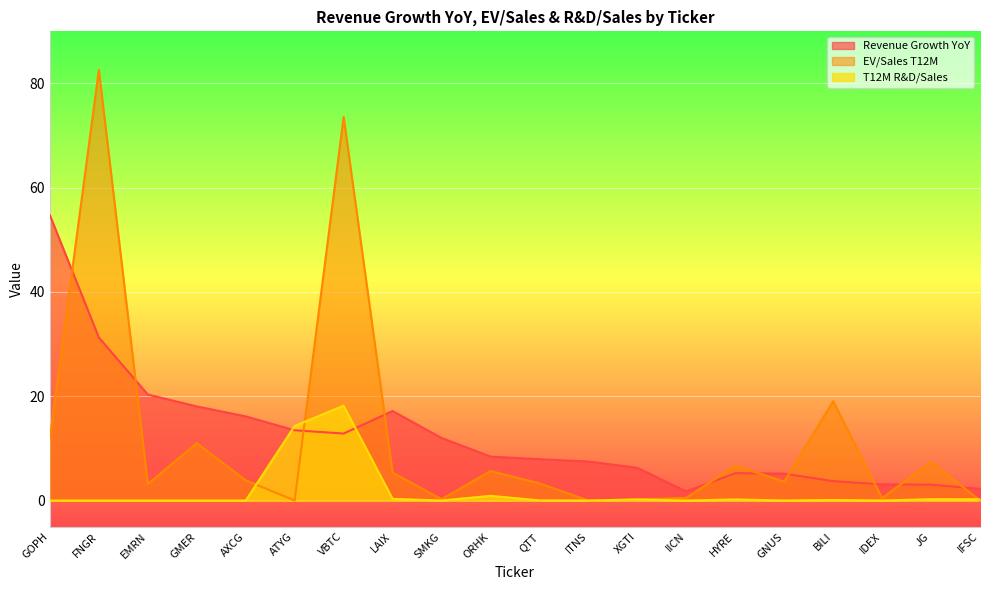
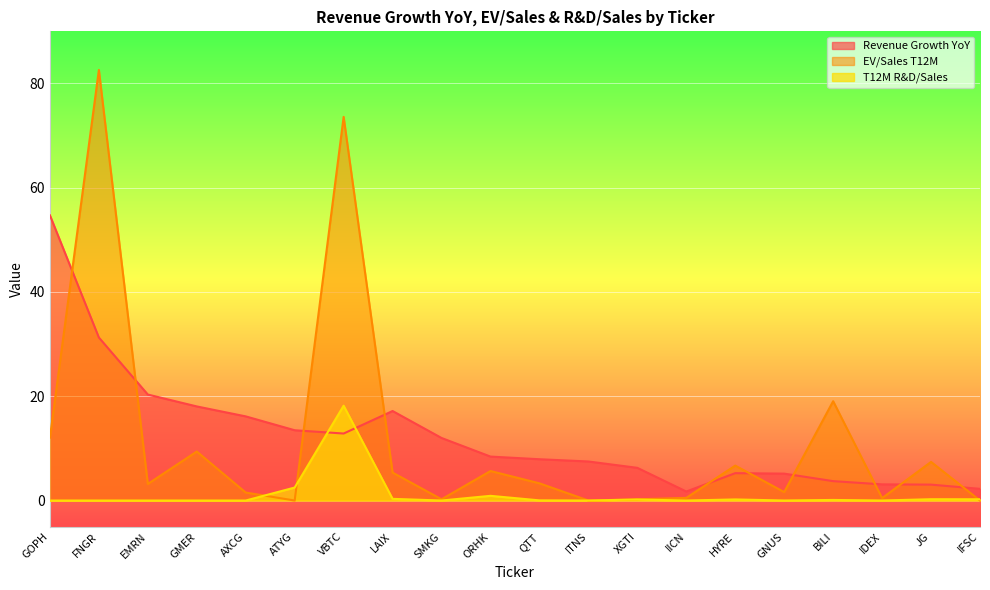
EV/Sales T12M, GMER: 11 -> 9
EV/Sales T12M, AXCG: 4 -> 2
T12M R&D/Sales, ATYG: 14 -> 2
EV/Sales T12M, GNUS: 4 -> 2
